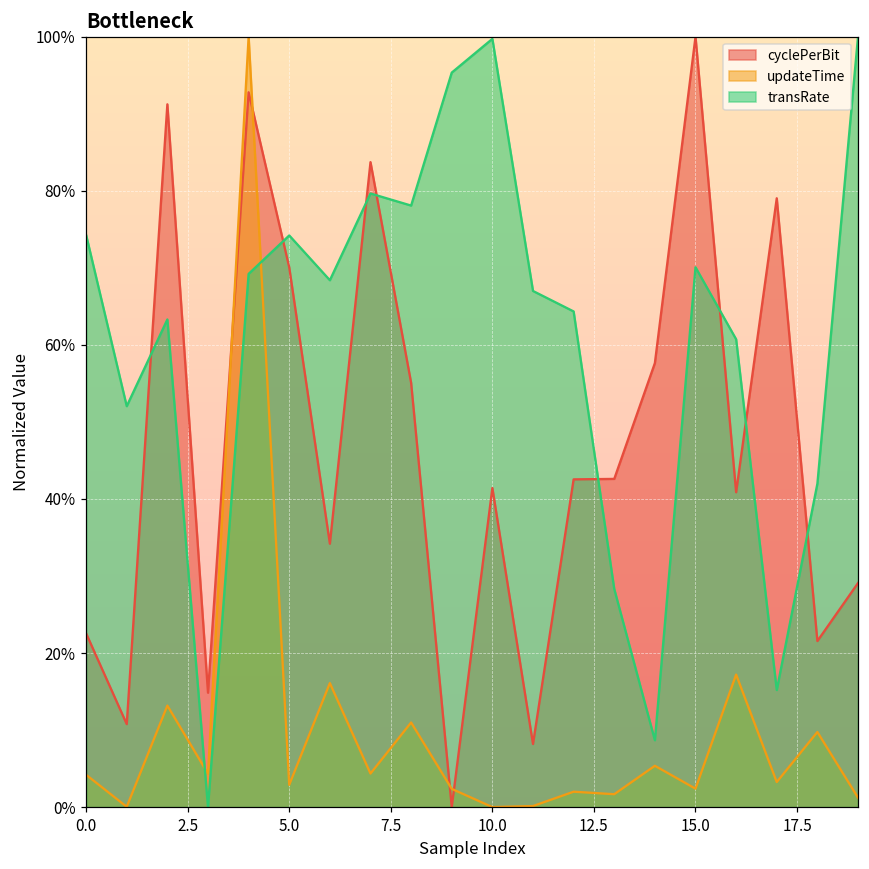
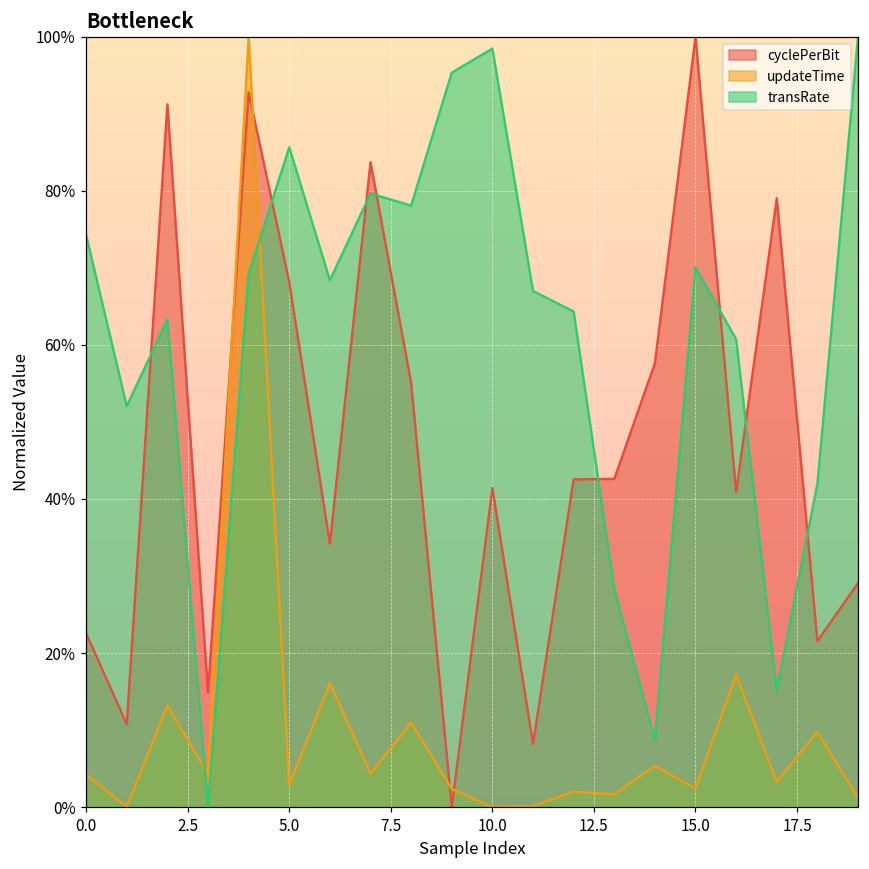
cyclePerBit, 5.0: 70% -> 68%
transRate, 5.0: 74% -> 86%
transRate, 10.0: 100% -> 98%
